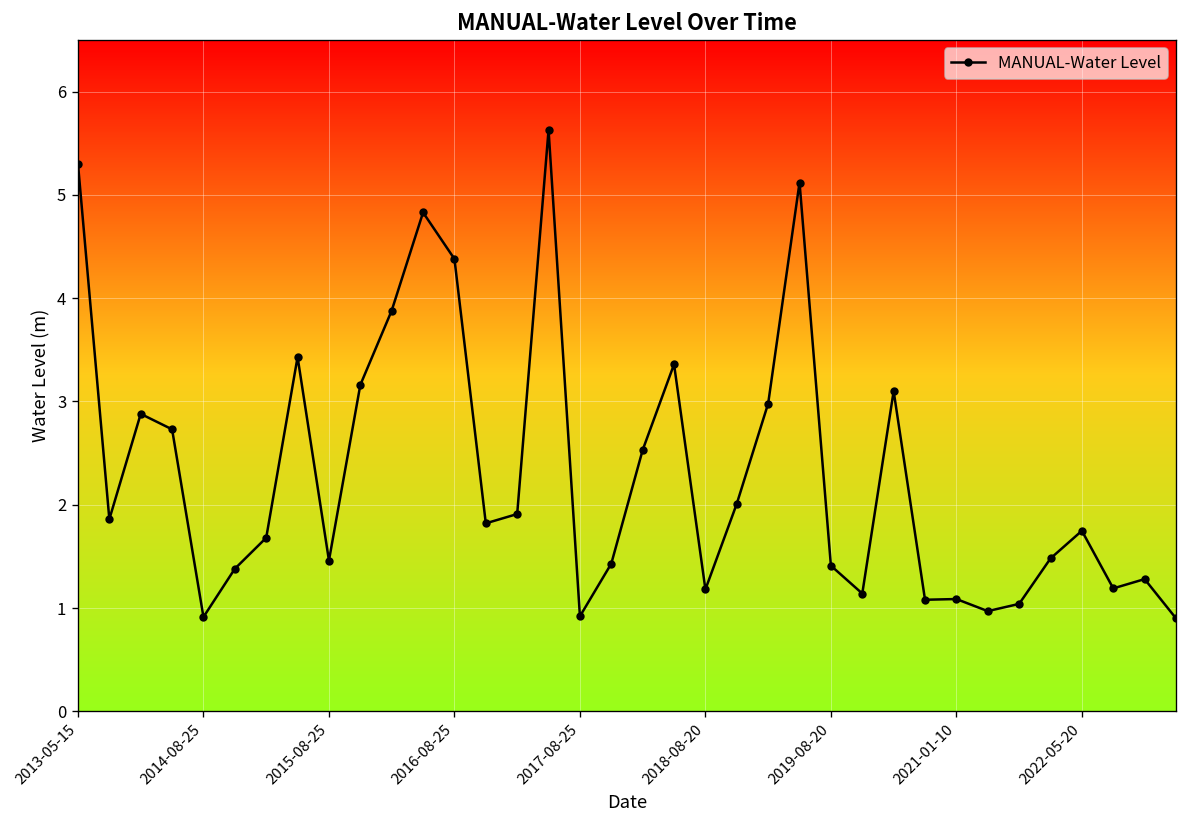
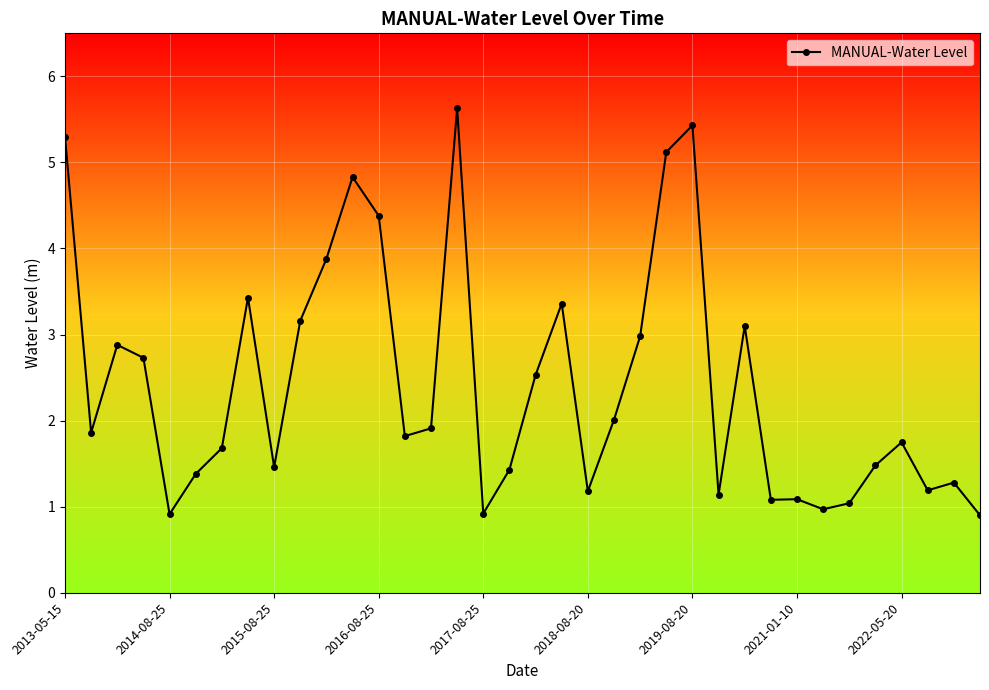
2019-08-20: 1.4 -> 5.4
